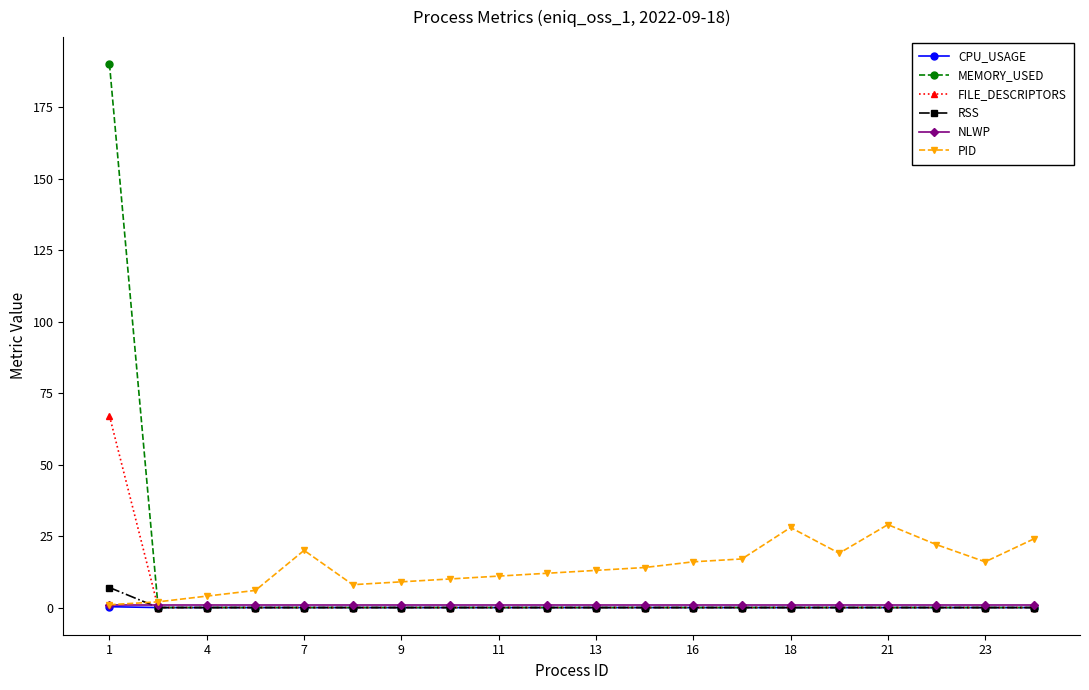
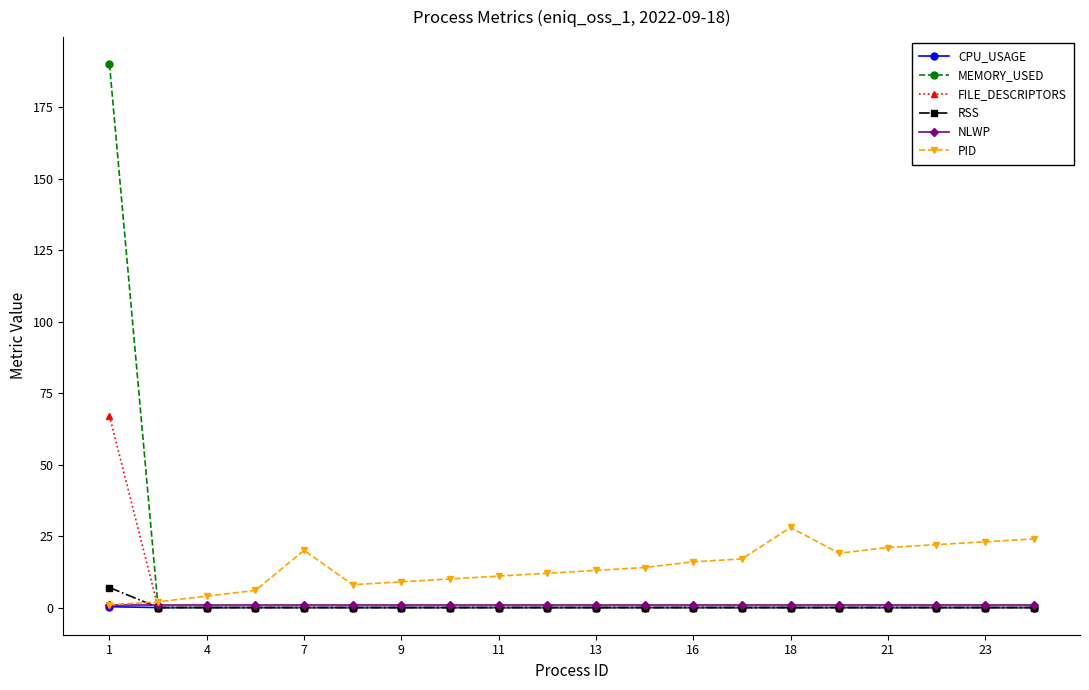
PID, 21: 29 -> 21
PID, 23: 16 -> 23
